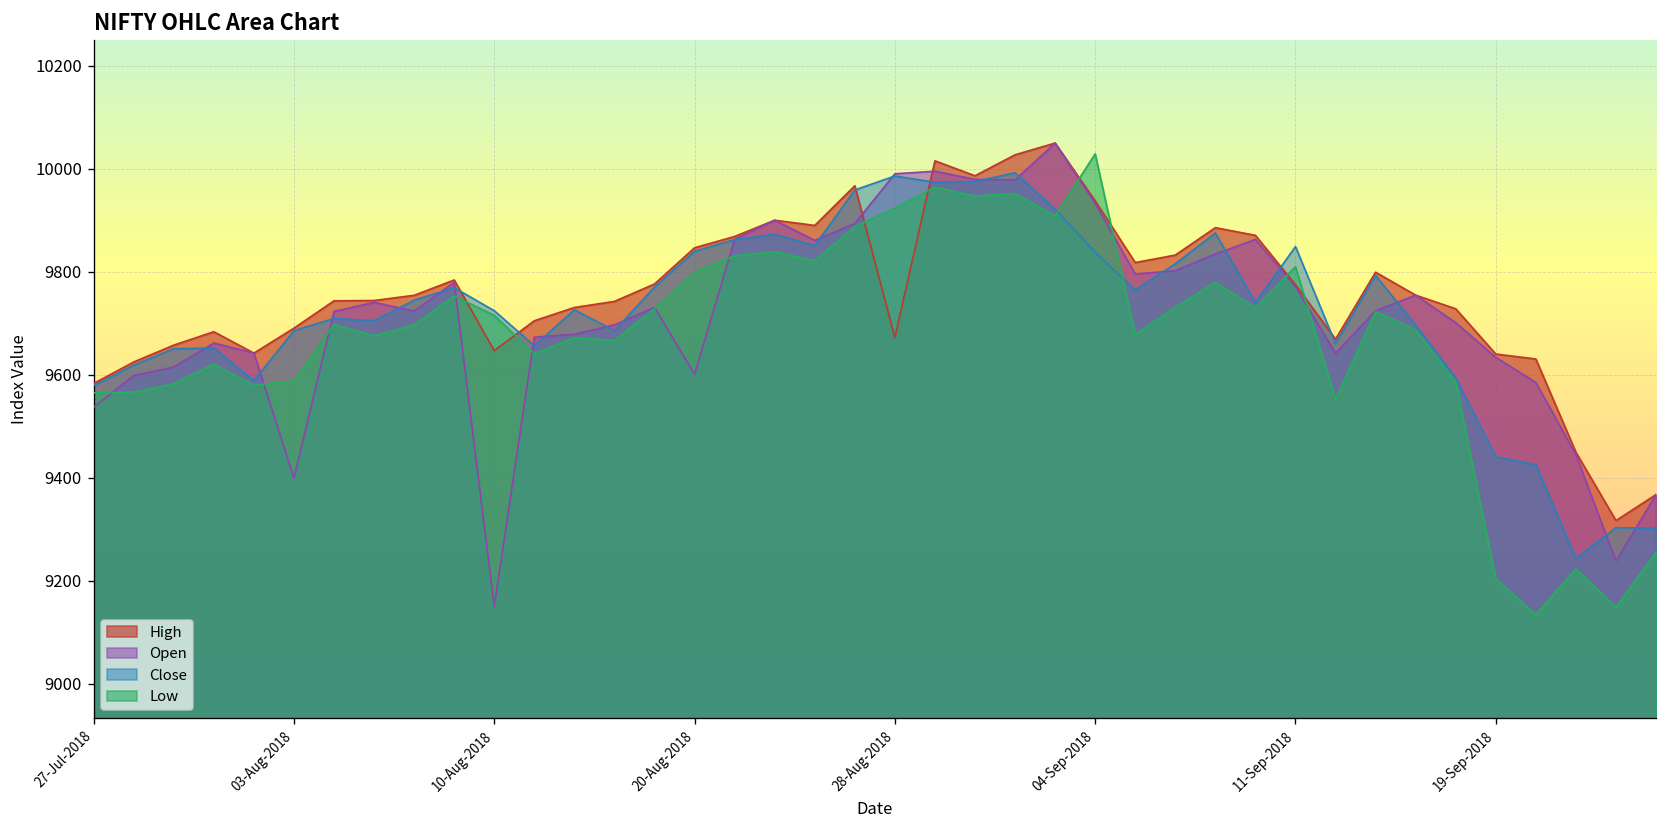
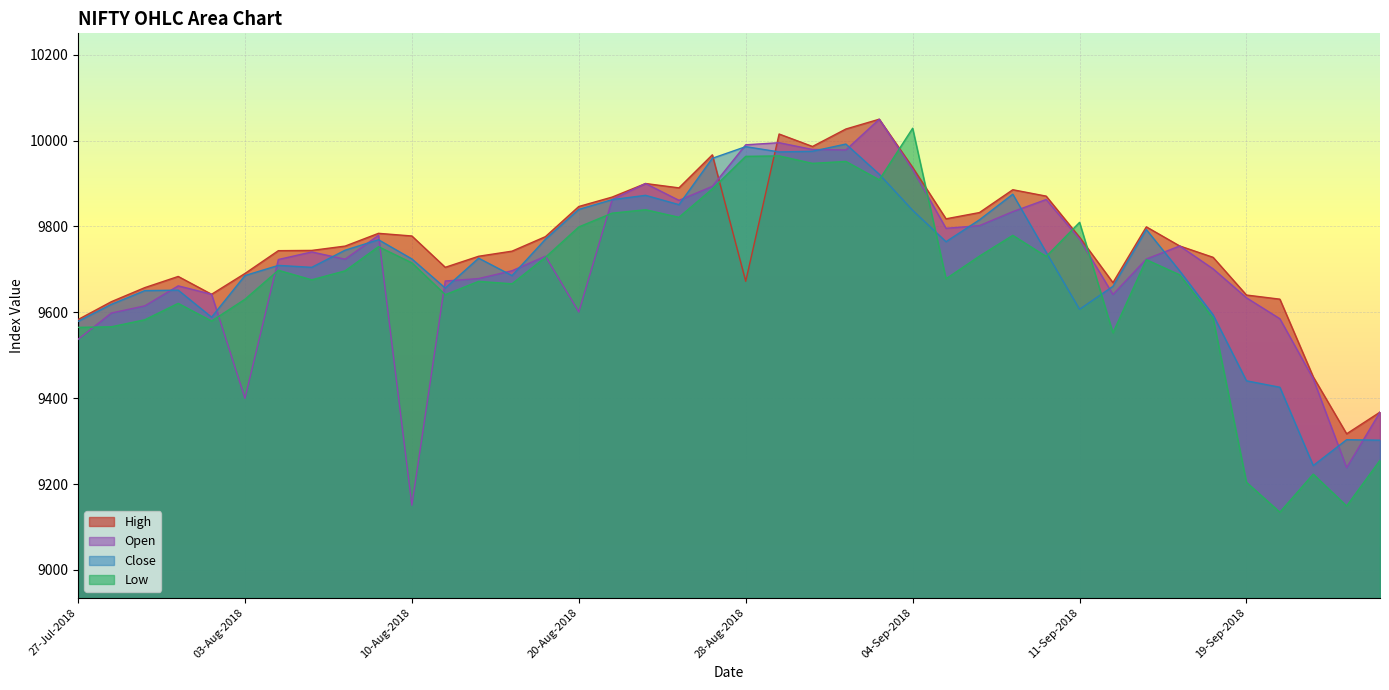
Low, 03-Aug-2018: 9590 -> 9630
High, 10-Aug-2018: 9650 -> 9780
Low, 28-Aug-2018: 9920 -> 9960
Close, 11-Sep-2018: 9850 -> 9610
